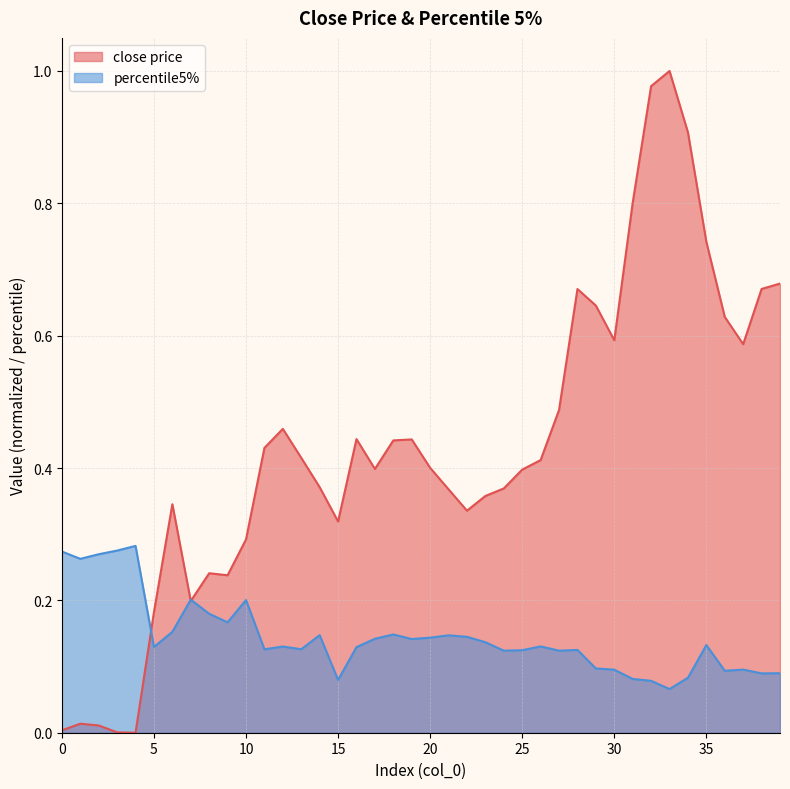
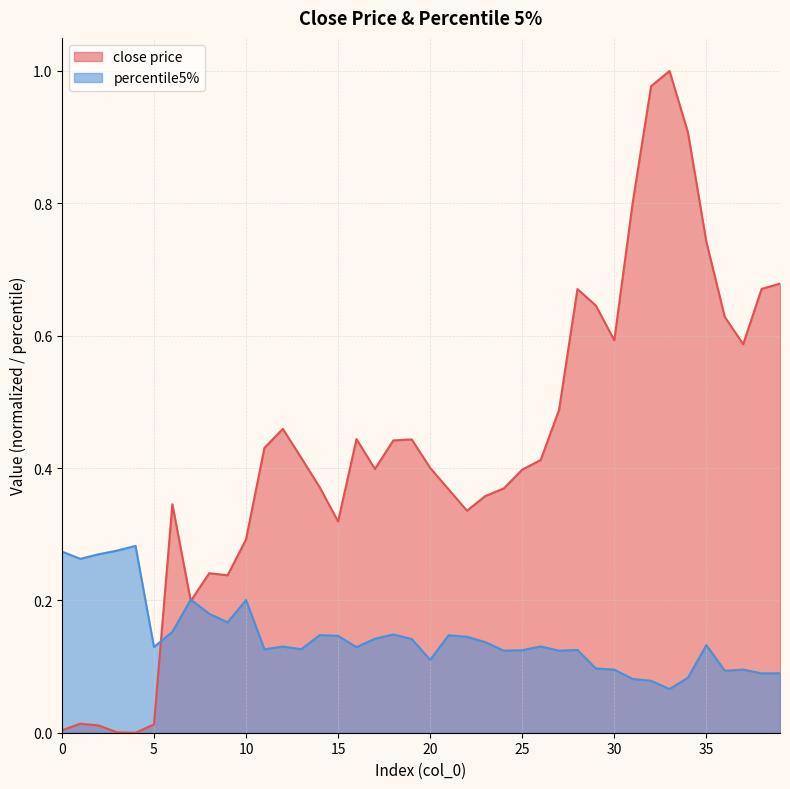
close price, 5: 0.18 -> 0.01
percentile5%, 15: 0.08 -> 0.15
percentile5%, 20: 0.14 -> 0.11
